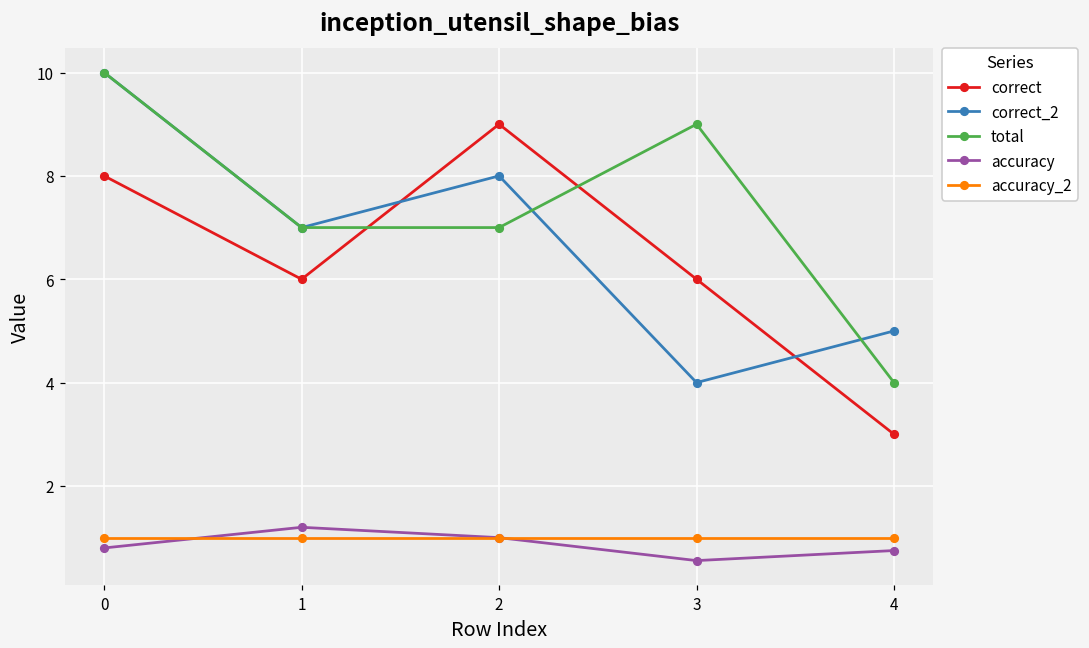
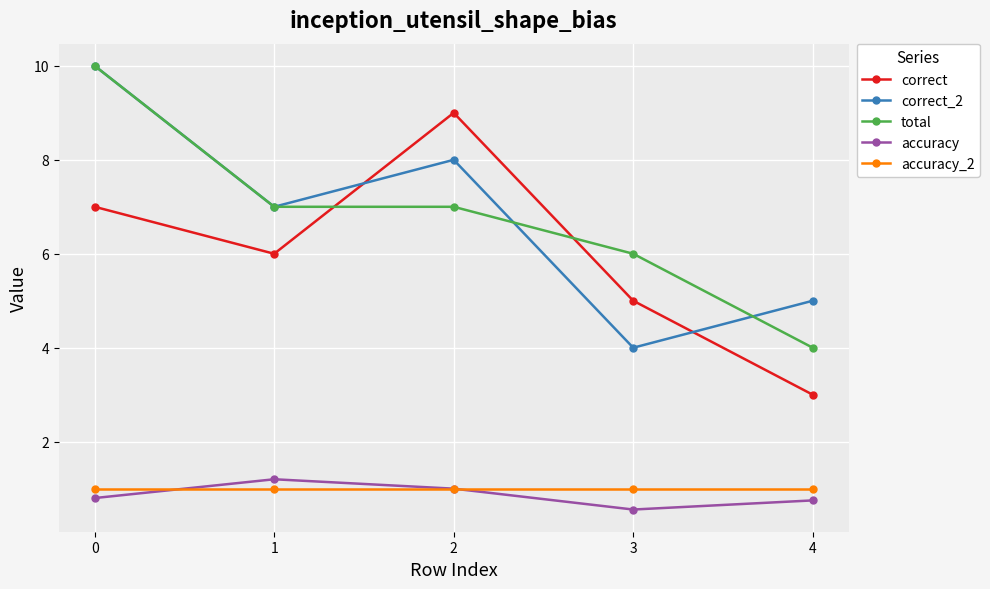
correct, 0: 8 -> 7
correct, 3: 6 -> 5
total, 3: 9 -> 6
